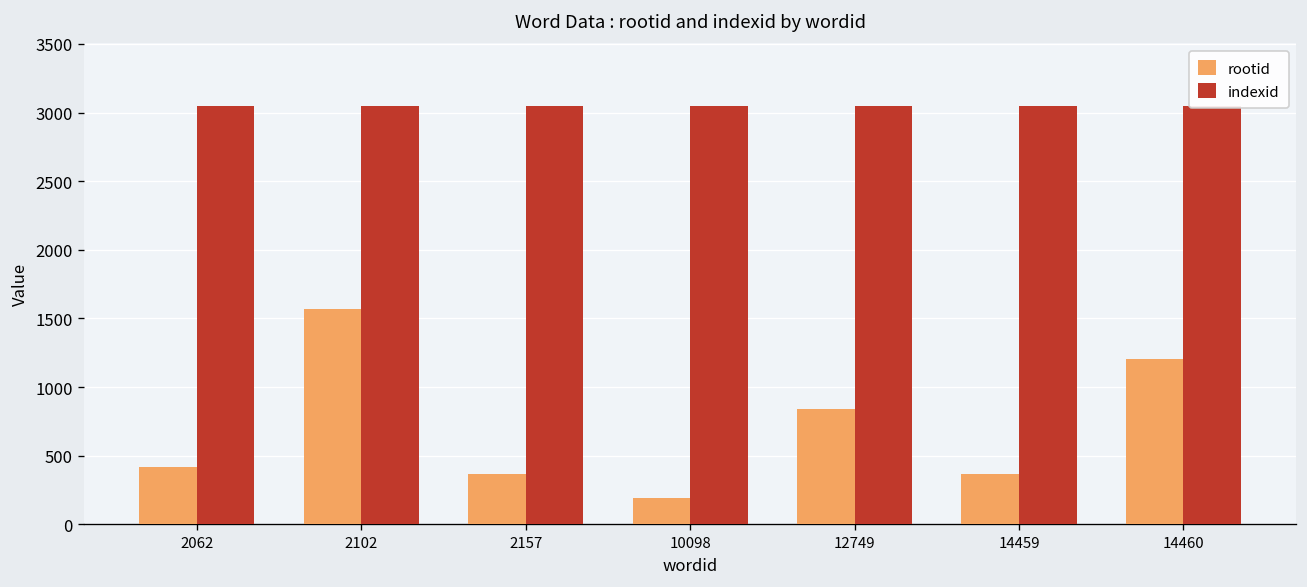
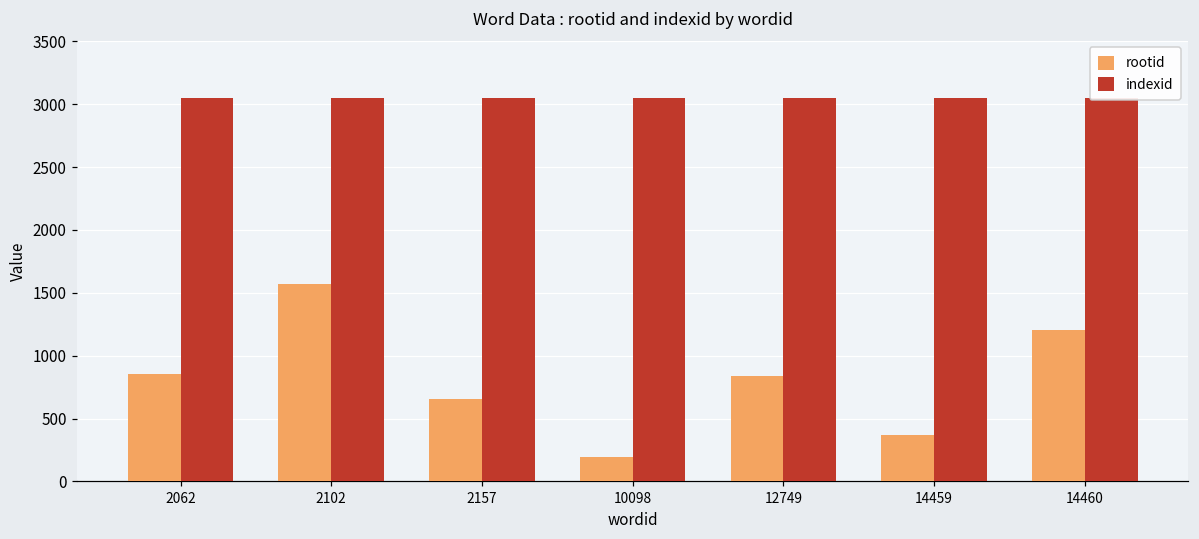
rootid, 2062: 420 -> 860
rootid, 2157: 370 -> 660
